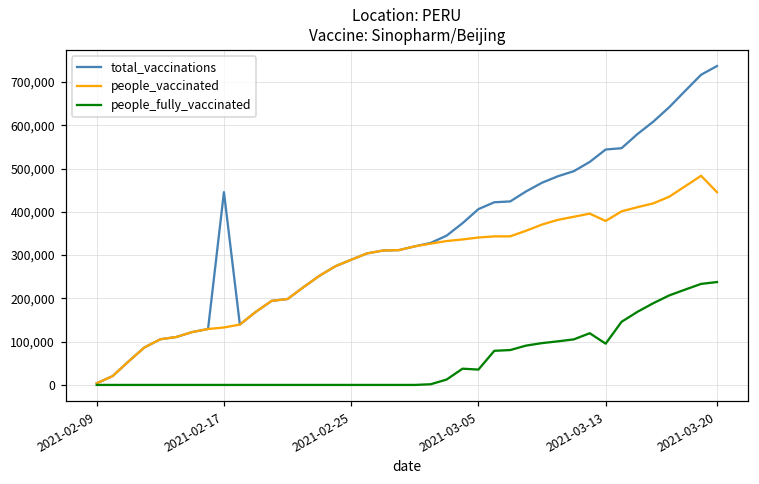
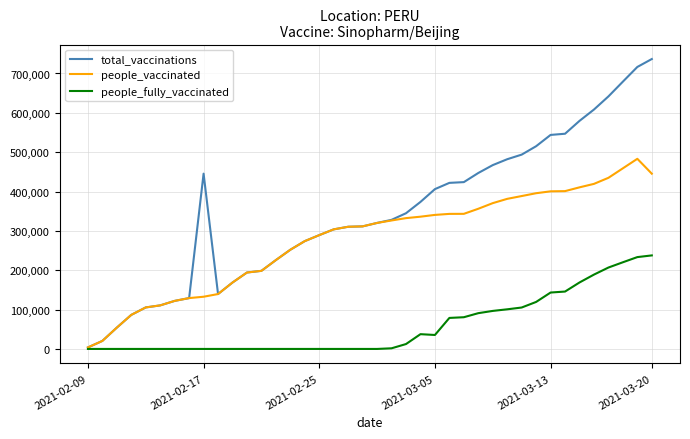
people_vaccinated, 2021-03-13: 380,000 -> 400,000
people_fully_vaccinated, 2021-03-13: 100,000 -> 140,000
